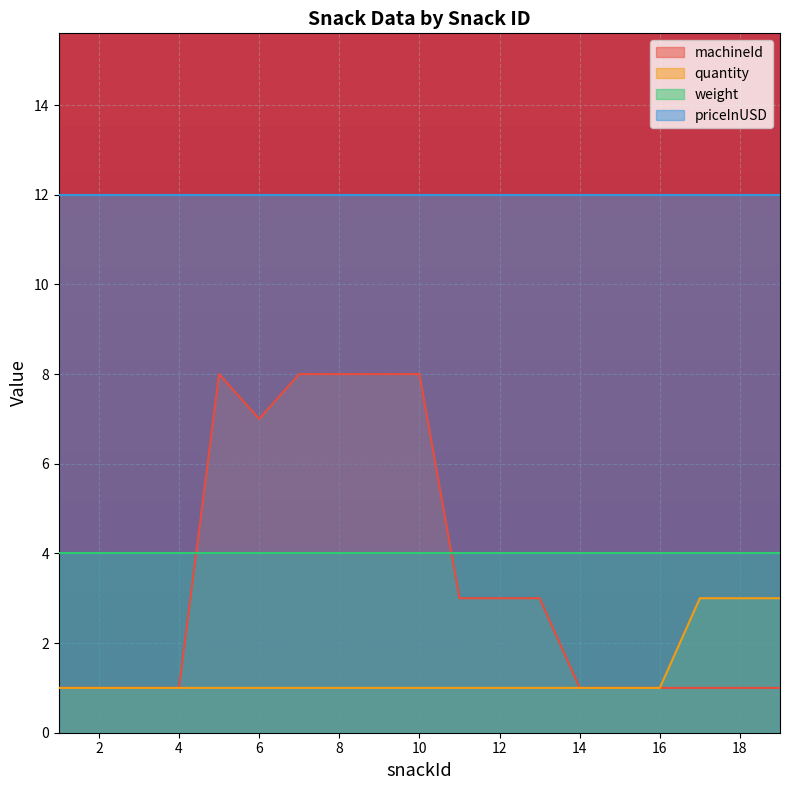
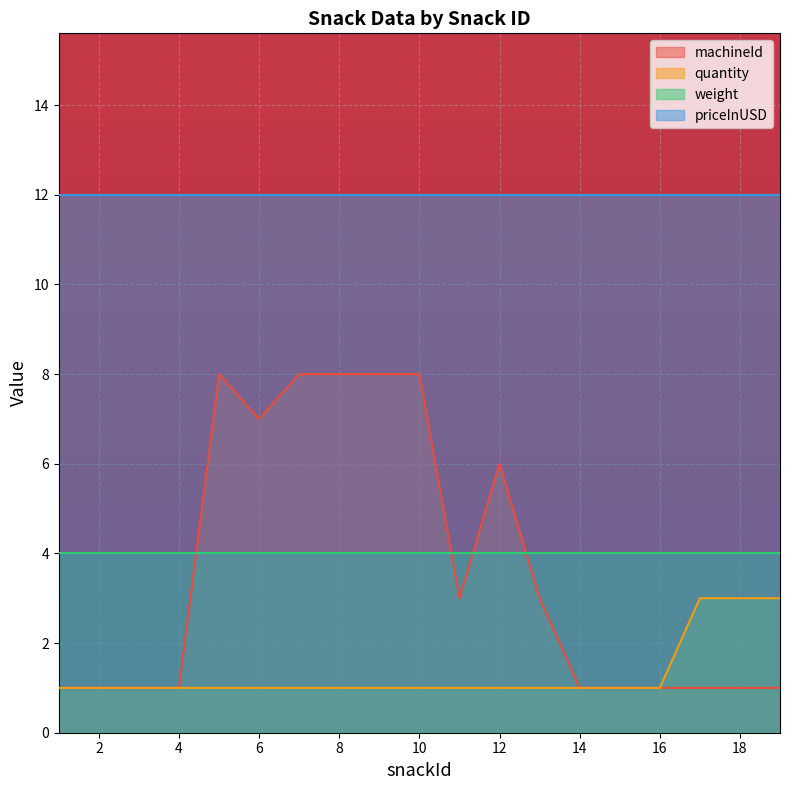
machineId, 12: 3 -> 6
